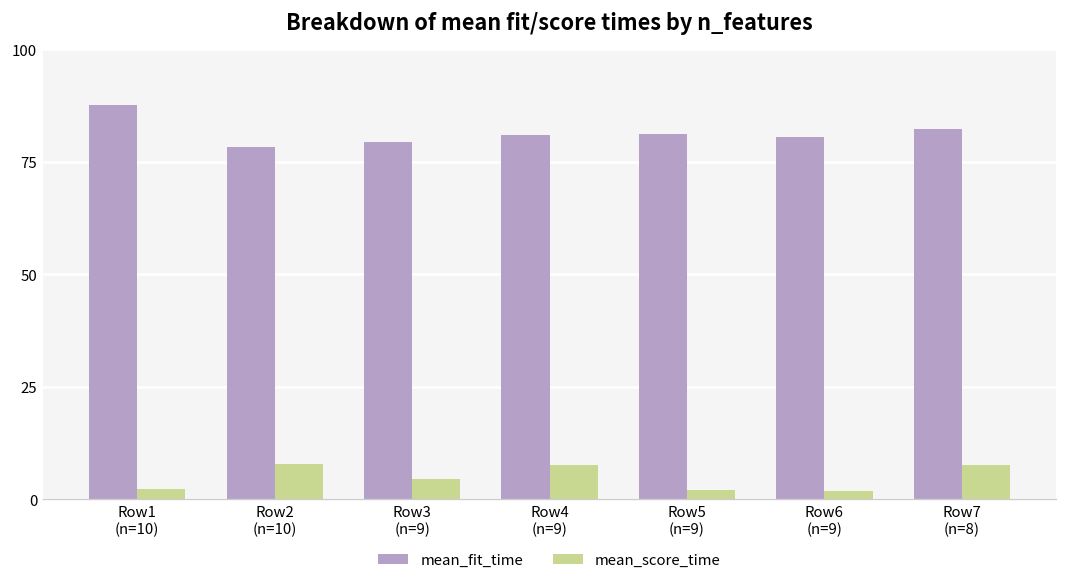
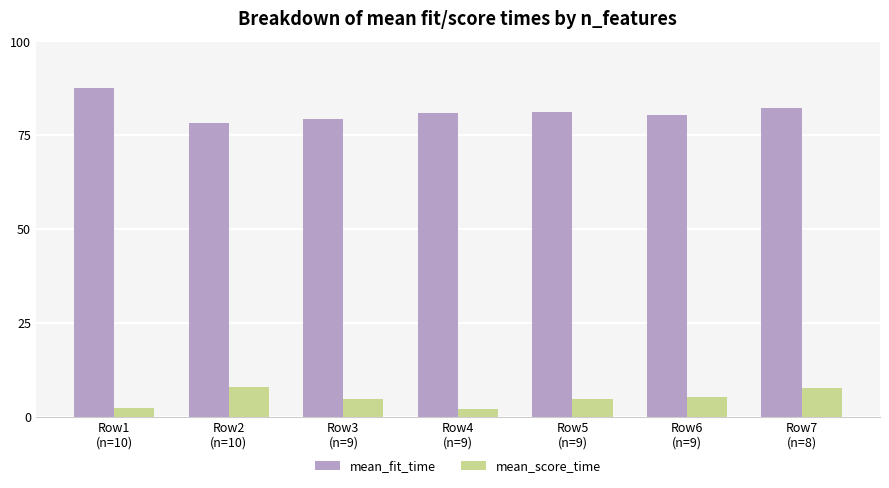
mean_score_time, Row4 (n=9): 8 -> 2
mean_score_time, Row5 (n=9): 2 -> 5
mean_score_time, Row6 (n=9): 2 -> 5
